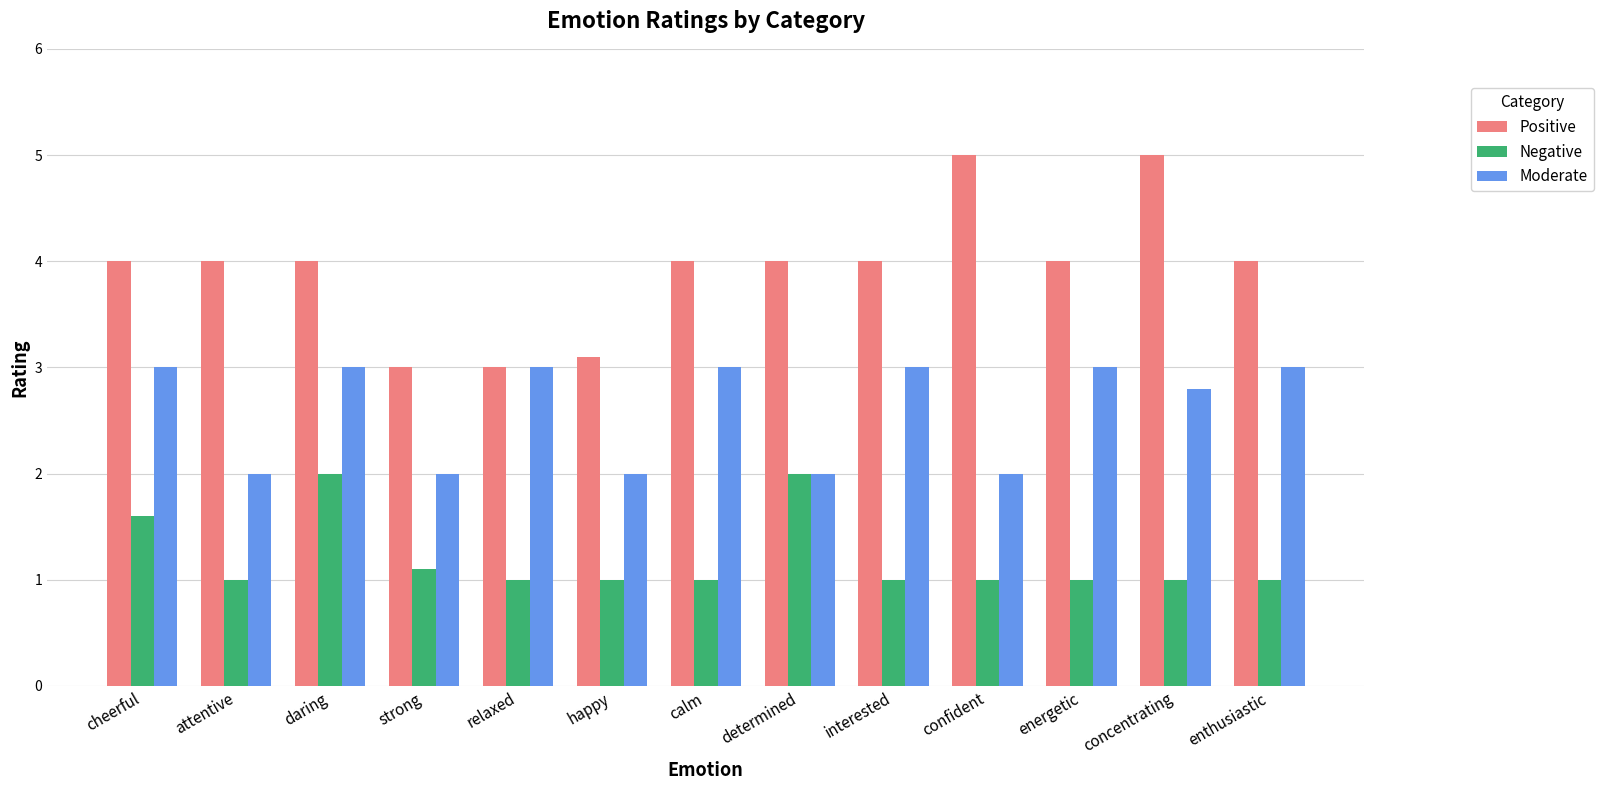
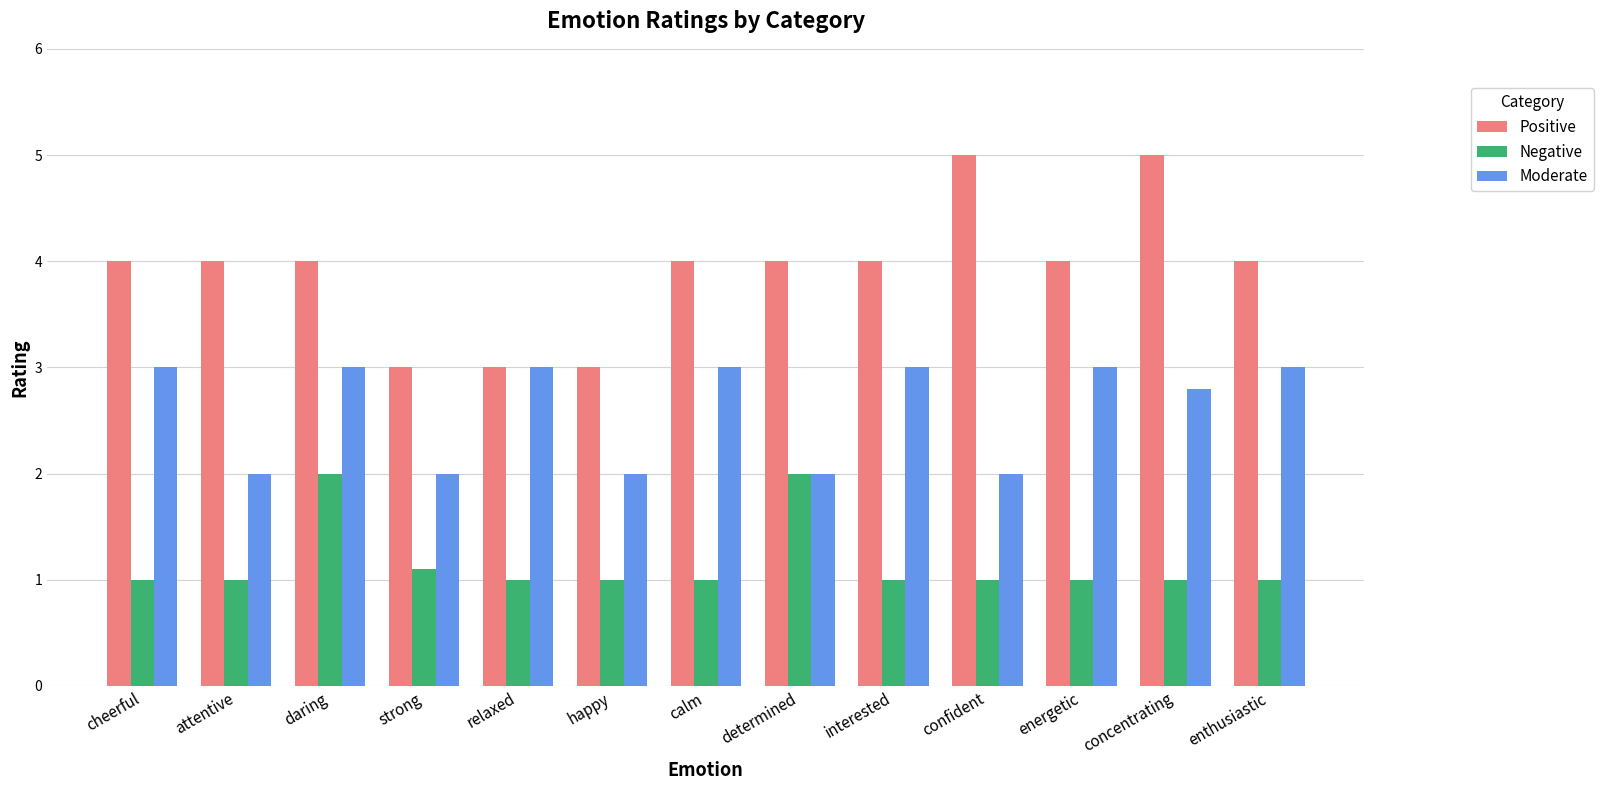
Negative, cheerful: 1.6 -> 1.0
Positive, happy: 3.1 -> 3.0
